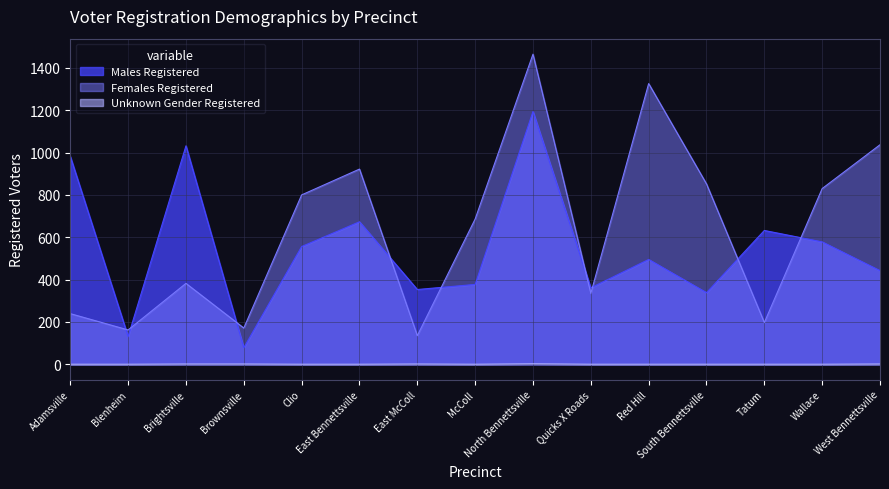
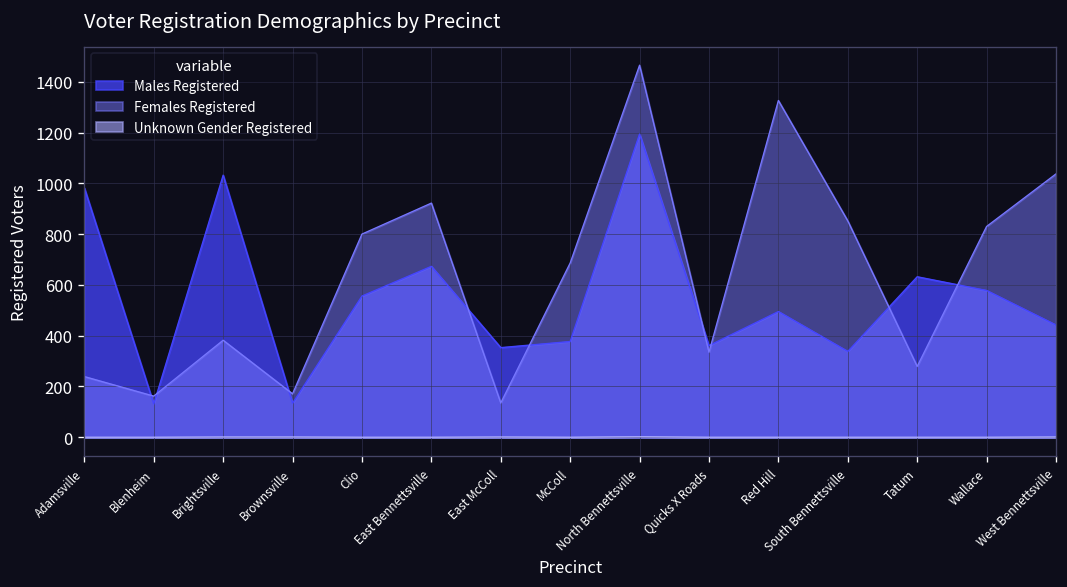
Males Registered, Brownsville: 80 -> 130
Females Registered, Tatum: 200 -> 280
